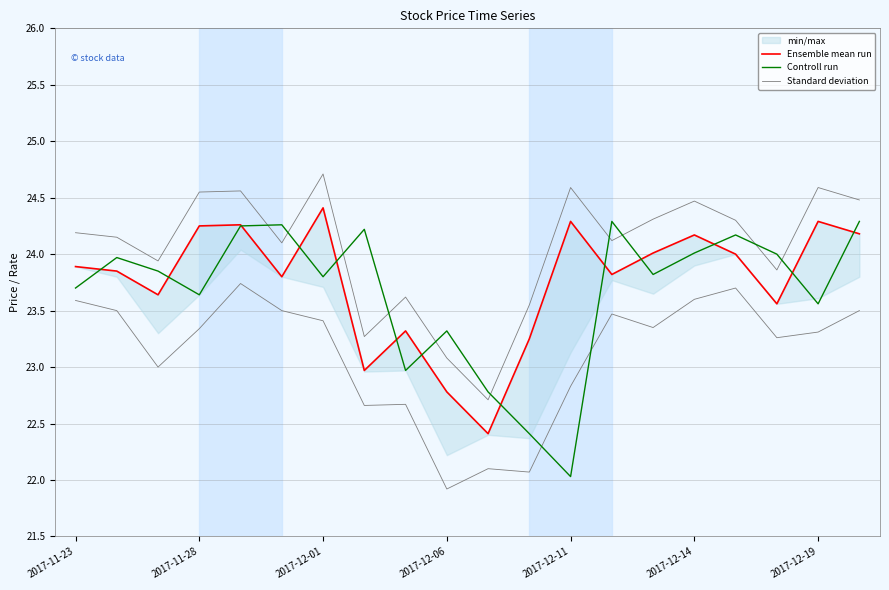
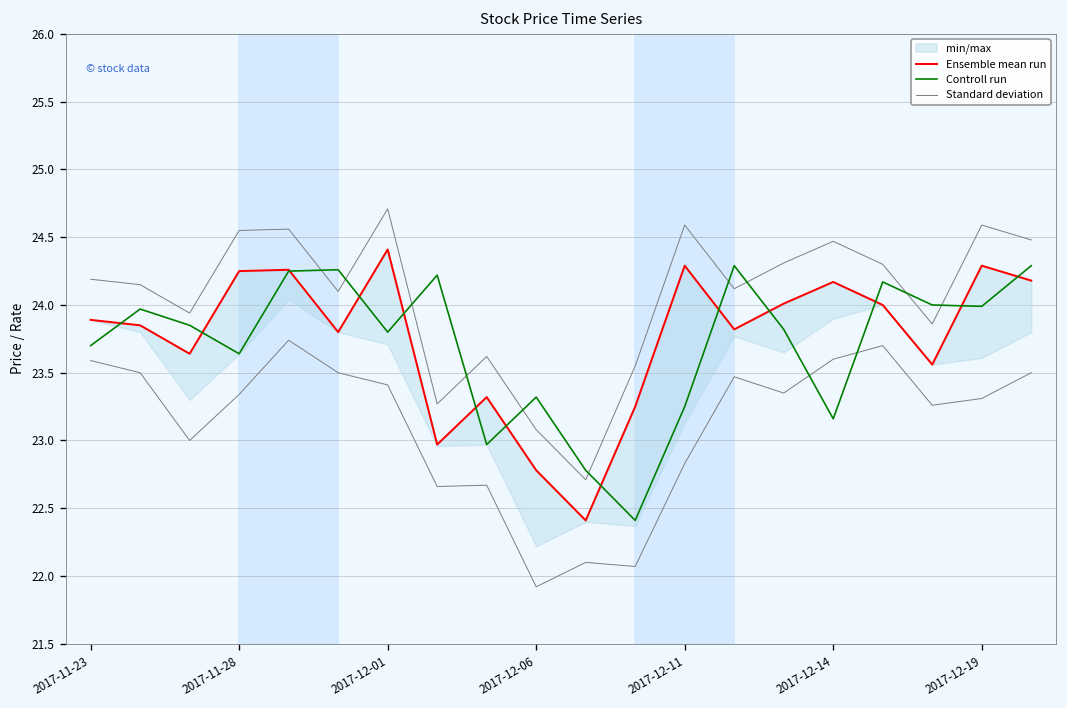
Controll run, 2017-12-11: 22.03 -> 23.25
Controll run, 2017-12-14: 24.01 -> 23.16
Controll run, 2017-12-19: 23.56 -> 23.99
